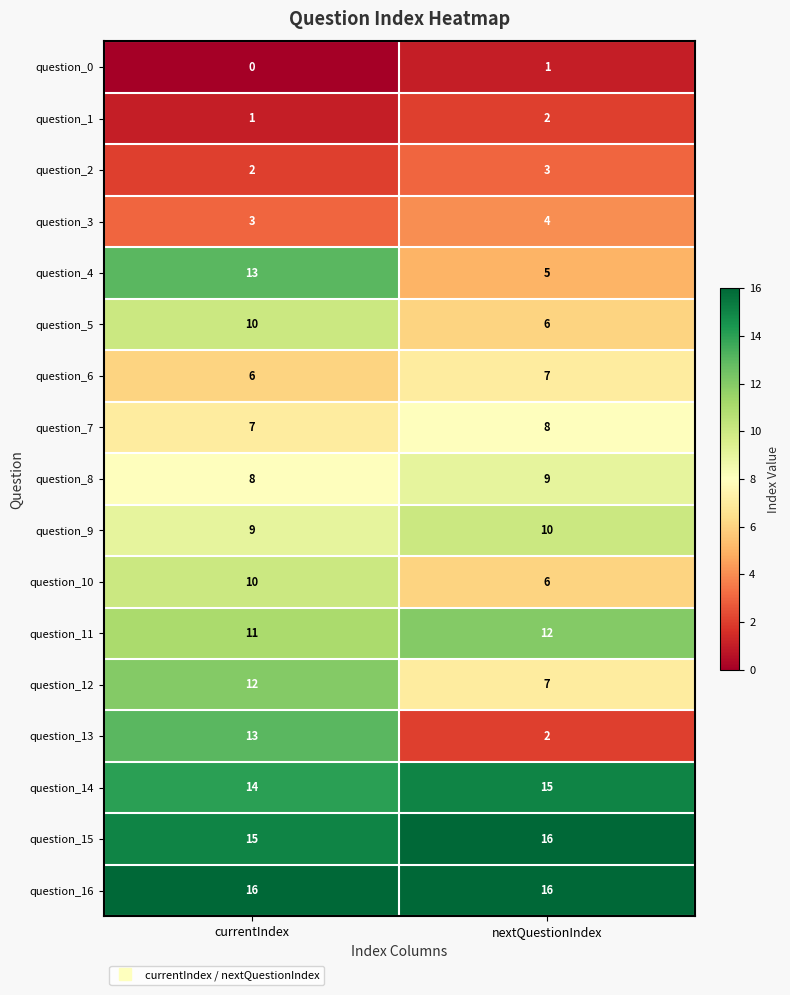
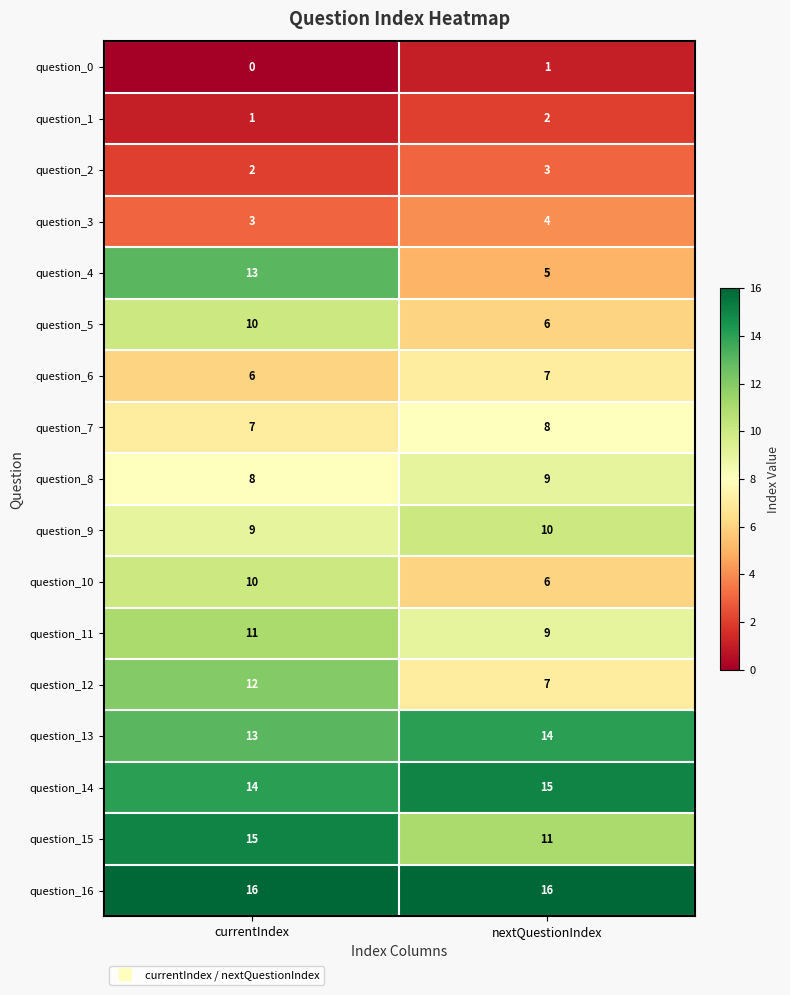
question_11, nextQuestionIndex: 12 -> 9
question_13, nextQuestionIndex: 2 -> 14
question_15, nextQuestionIndex: 16 -> 11
